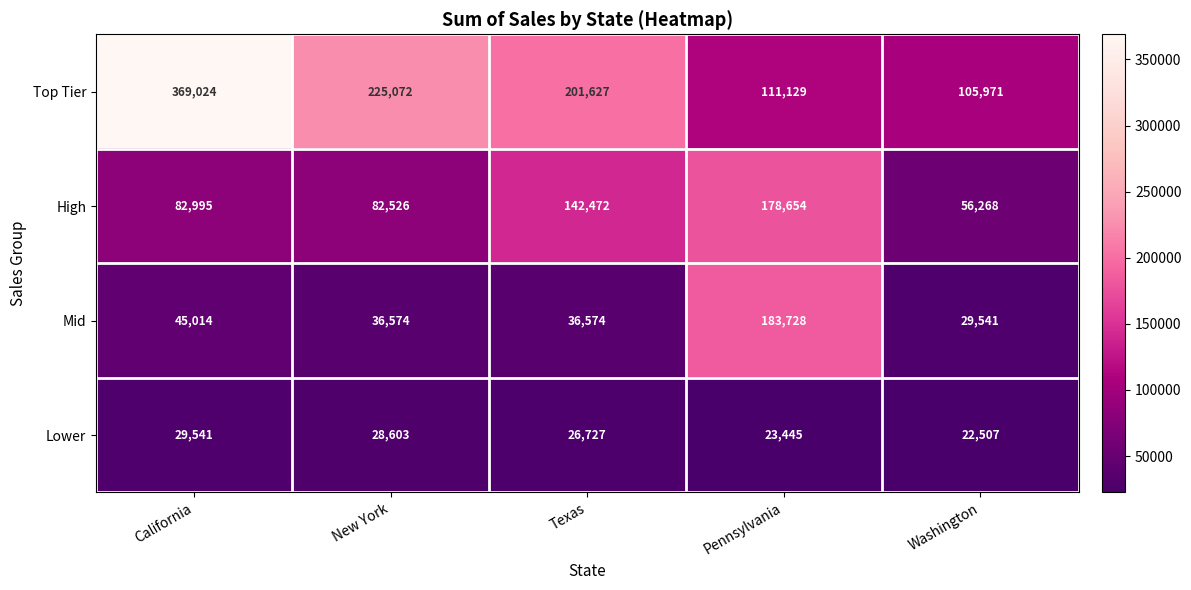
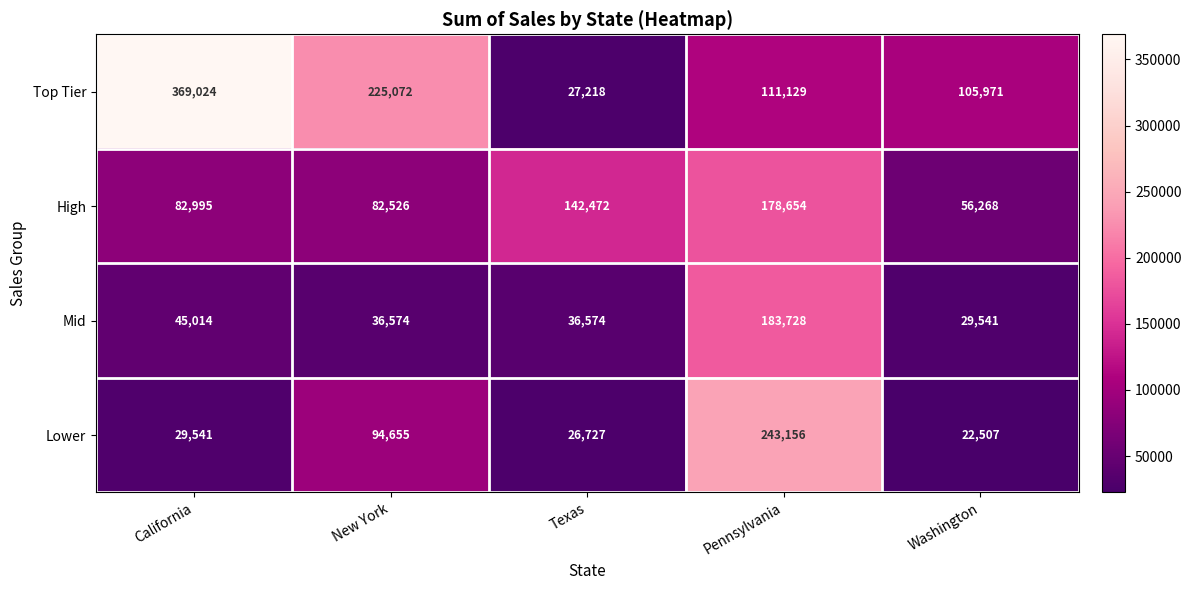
Top Tier, Texas: 201,627 -> 27,218
Lower, New York: 28,603 -> 94,655
Lower, Pennsylvania: 23,445 -> 243,156
